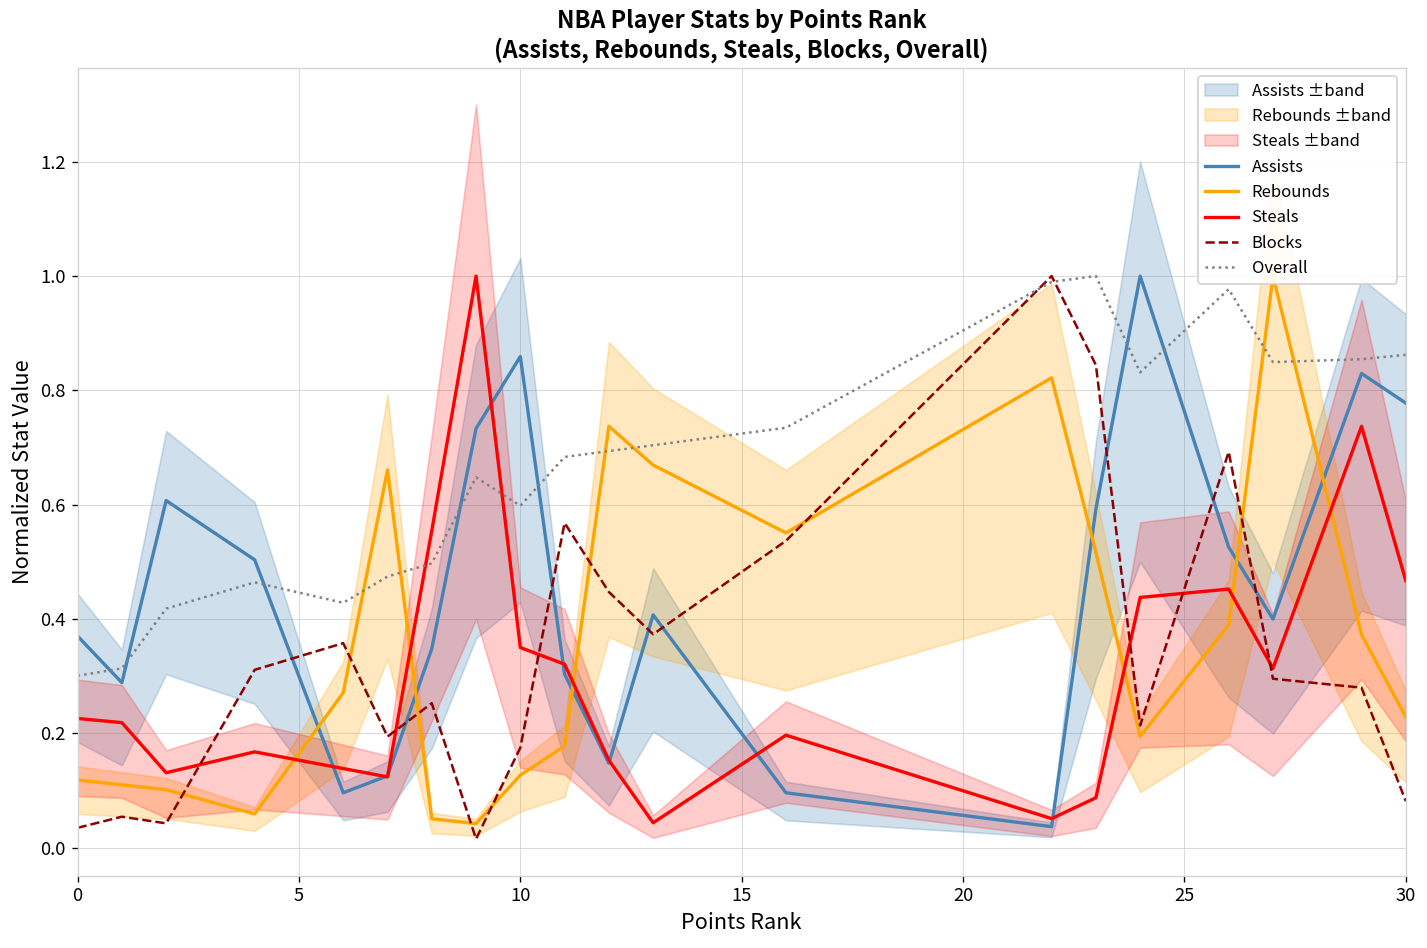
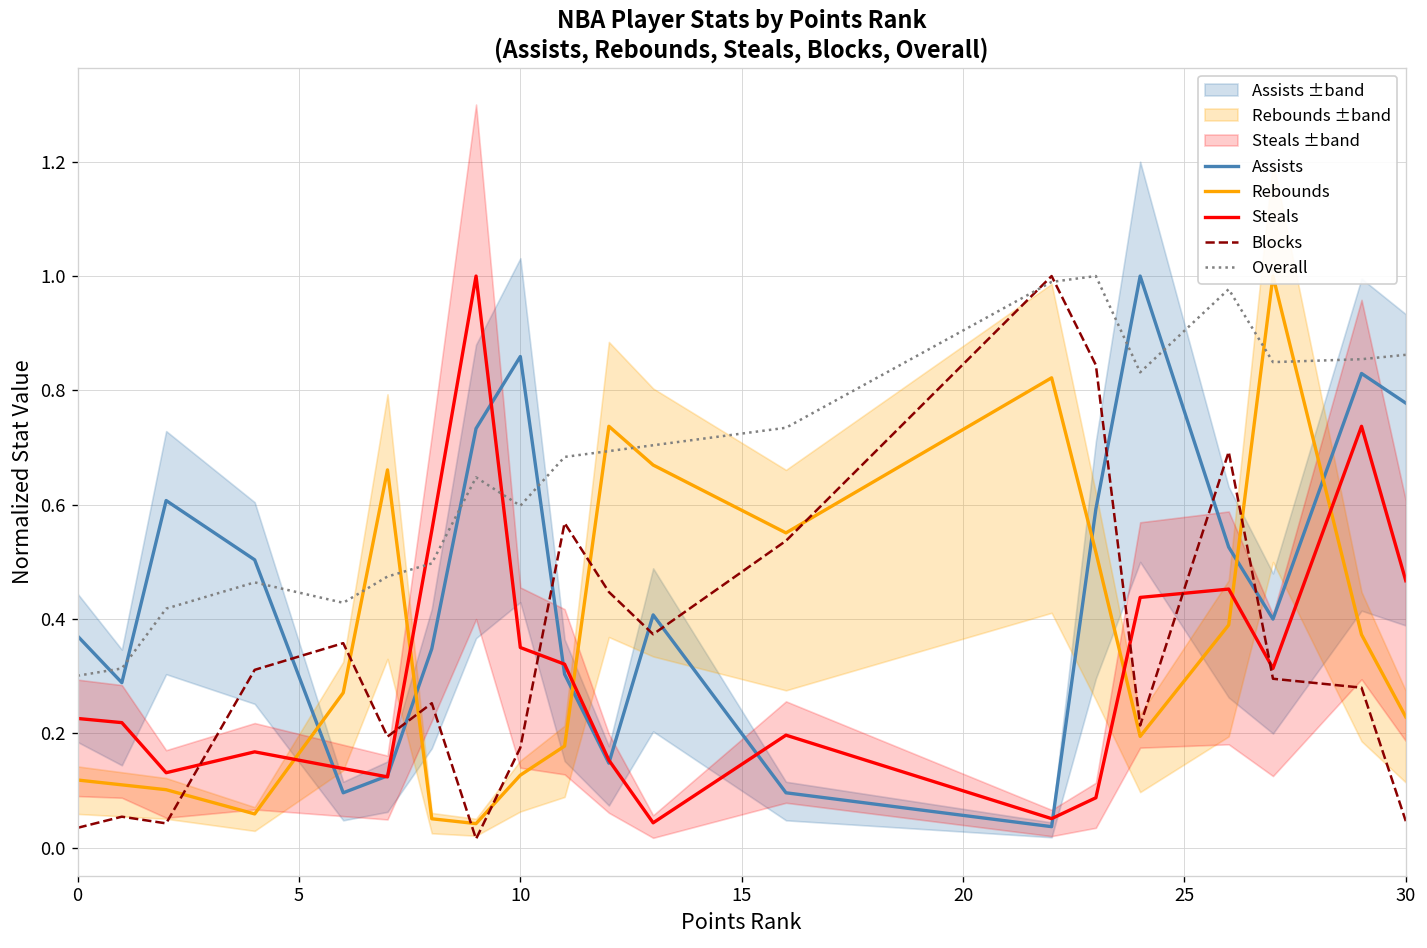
Blocks, 30: 0.08 -> 0.05
